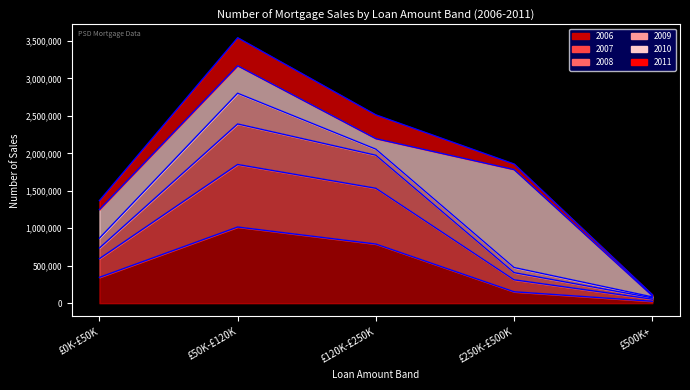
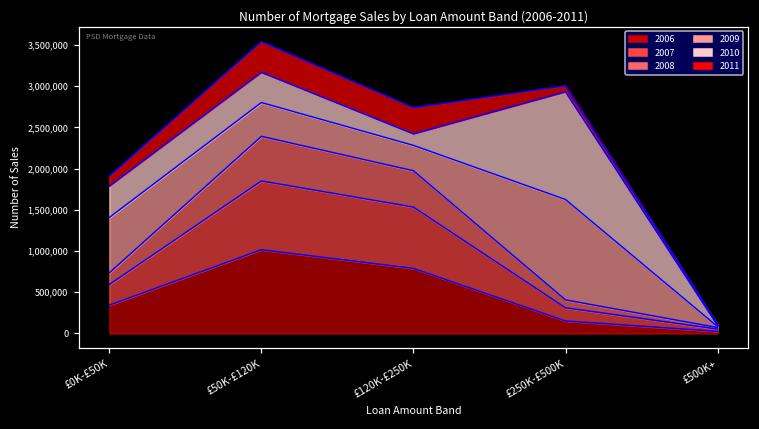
2009, £0K-£50K: 100,000 -> 700,000
2009, £120K-£250K: 100,000 -> 300,000
2009, £250K-£500K: 100,000 -> 1,200,000
